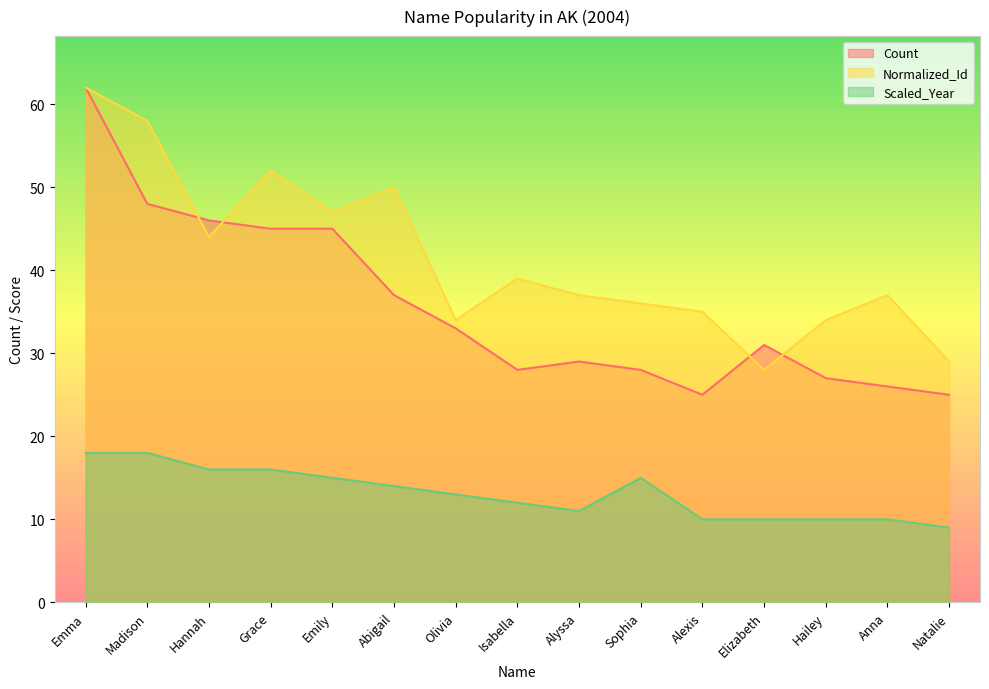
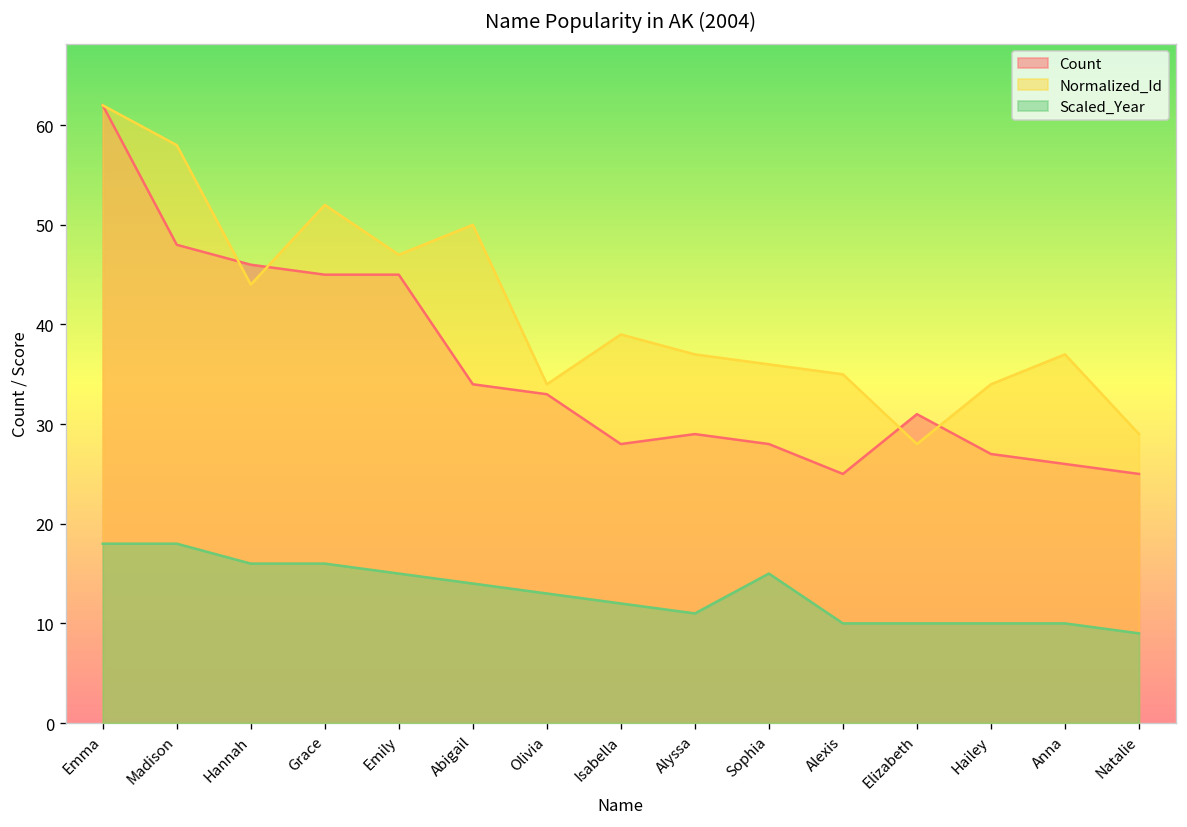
Count, Abigail: 37 -> 34
